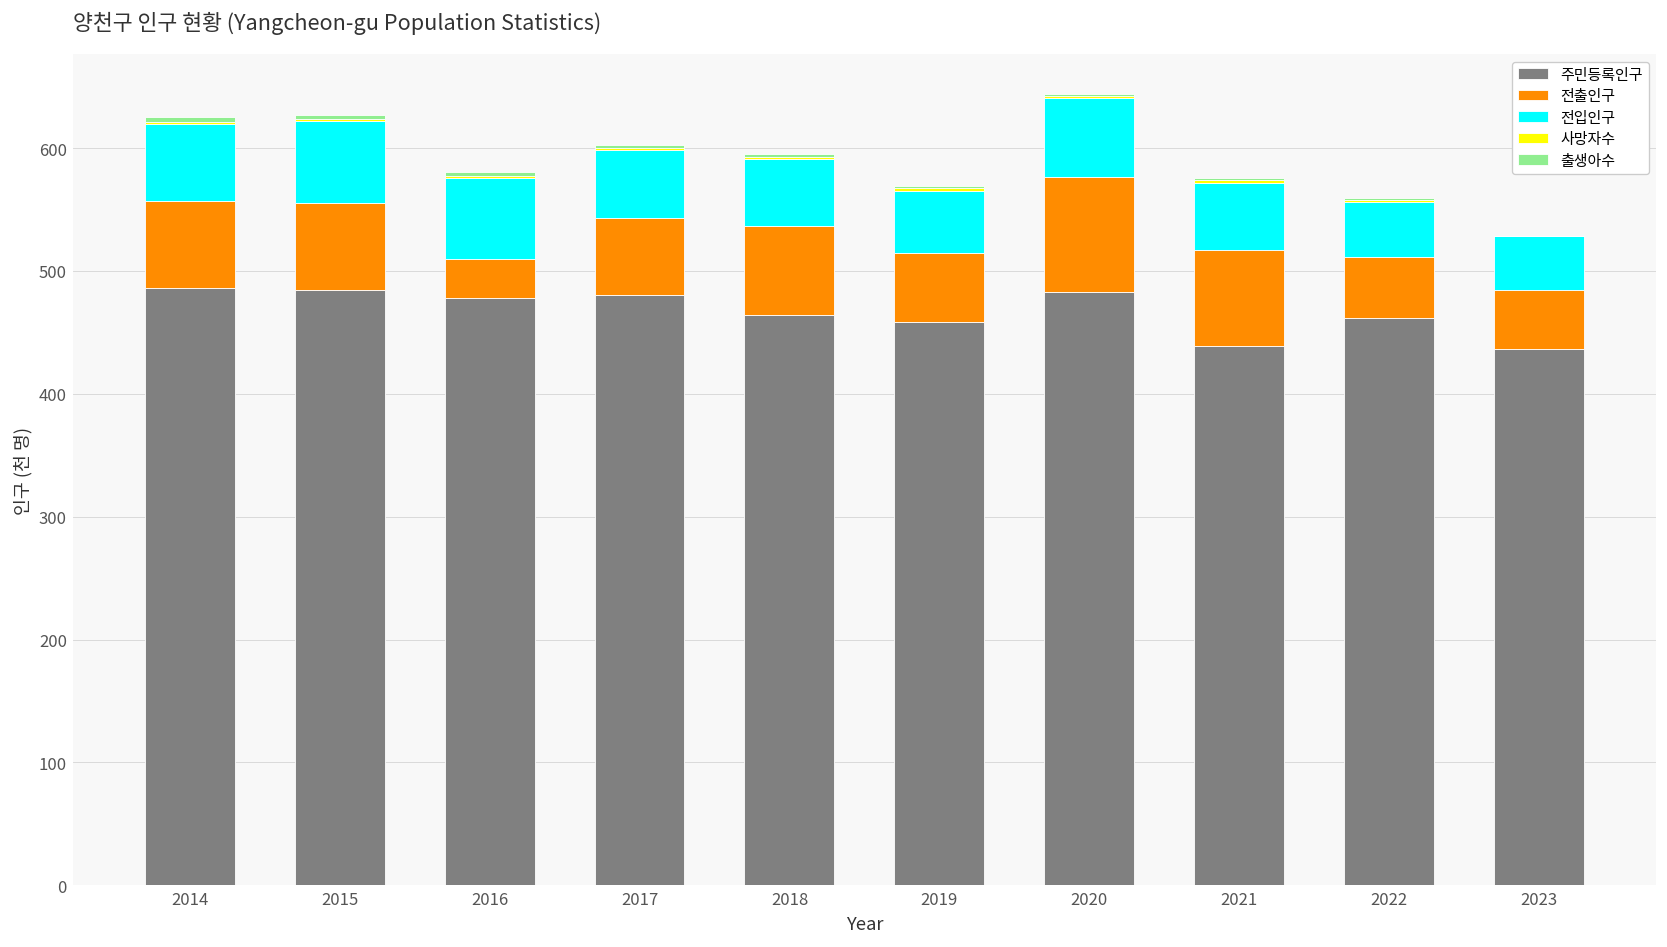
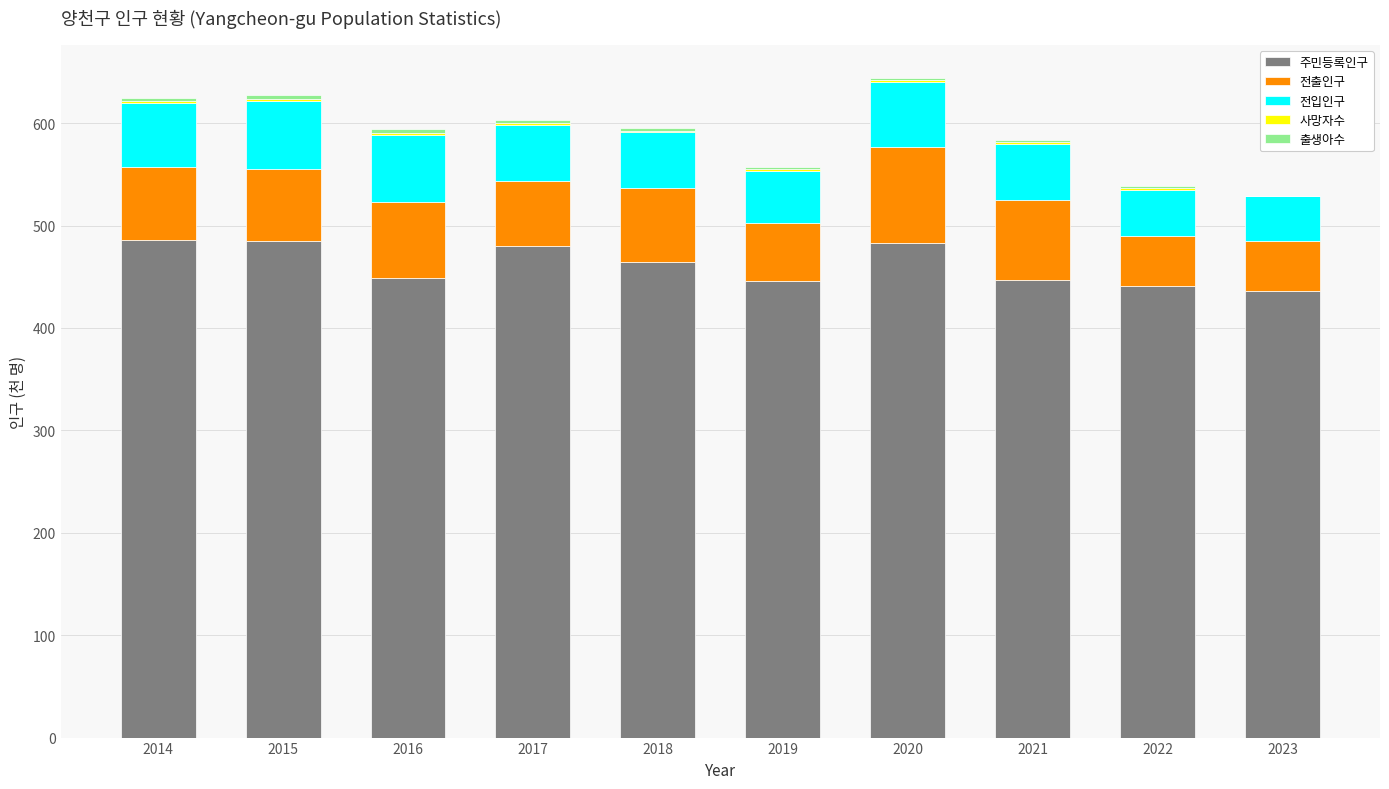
주민등록인구, 2016: 478 -> 449
전출인구, 2016: 32 -> 74
주민등록인구, 2019: 458 -> 446
주민등록인구, 2021: 439 -> 447
주민등록인구, 2022: 462 -> 441
